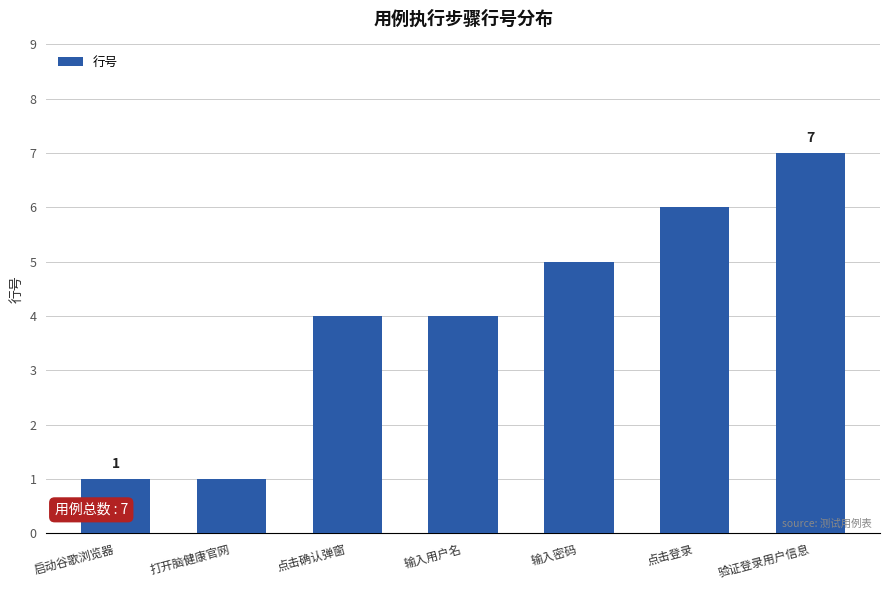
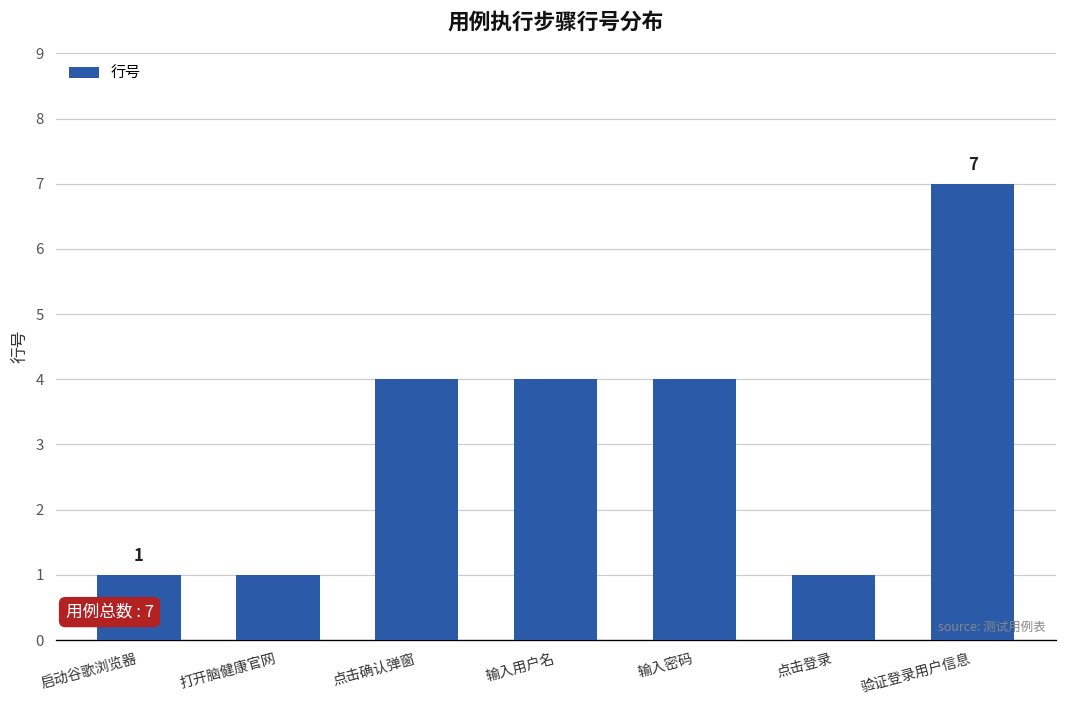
输入密码: 5 -> 4
点击登录: 6 -> 1
